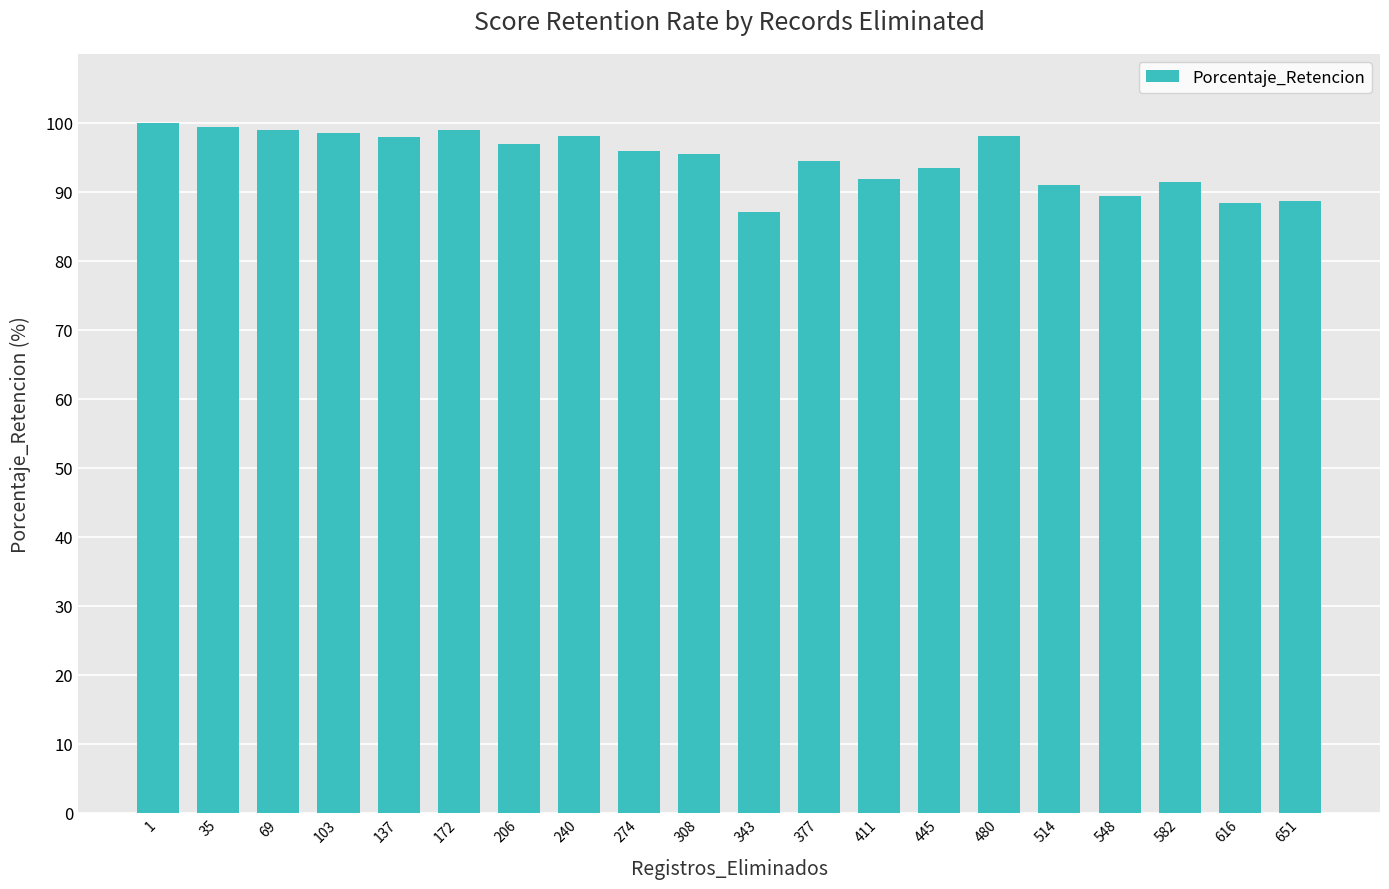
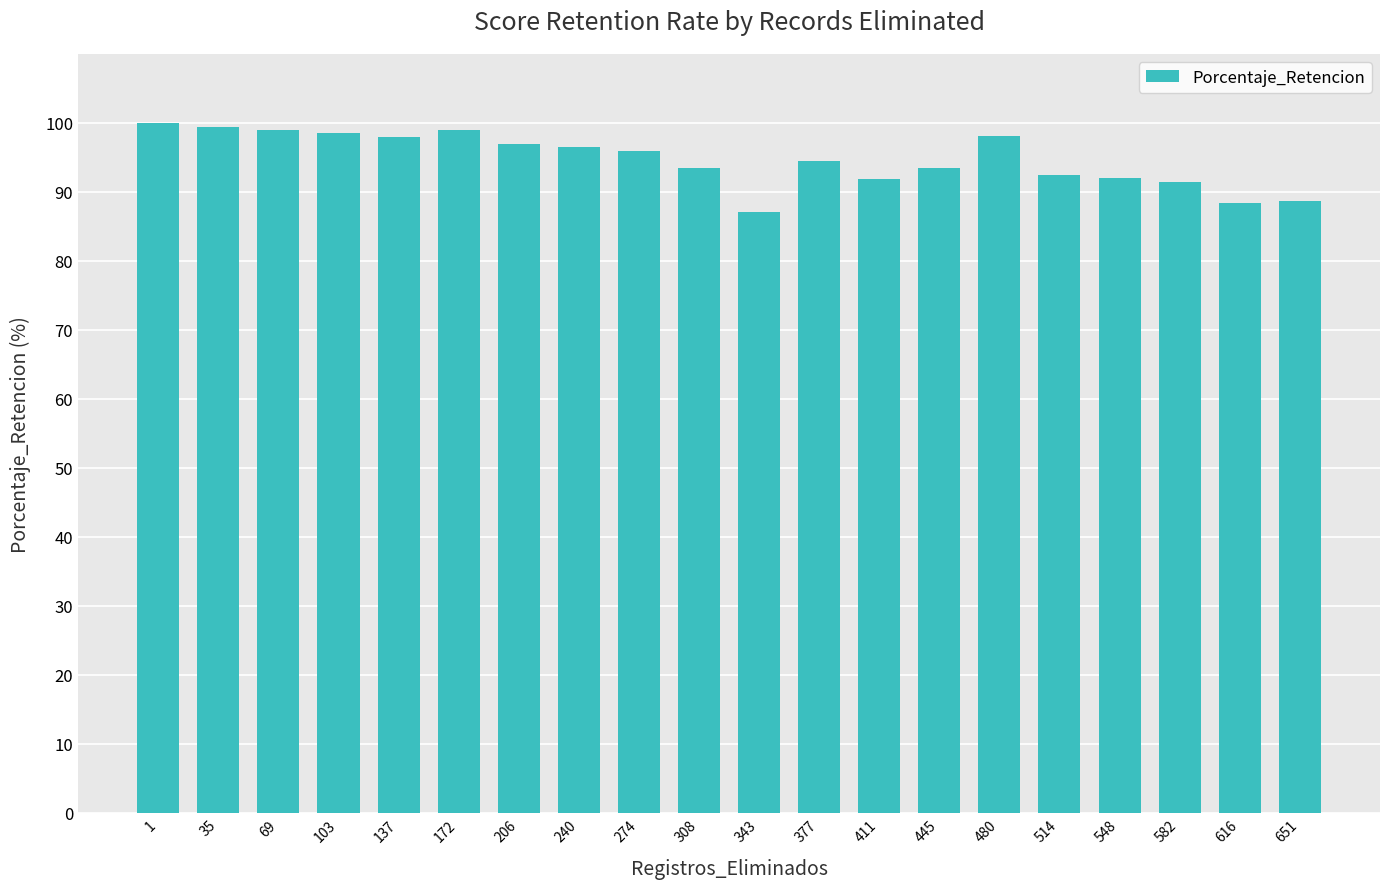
240: 98 -> 96
308: 95 -> 93
514: 91 -> 92
548: 89 -> 92
